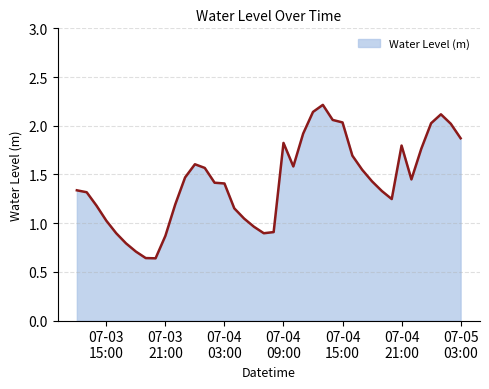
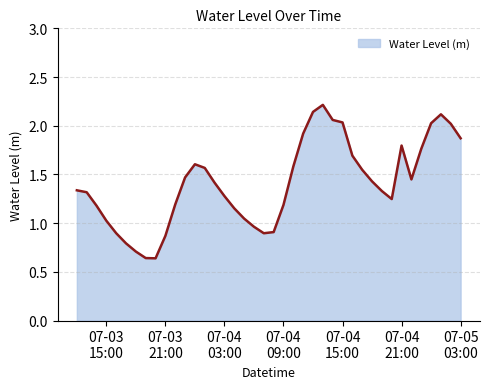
07-04 03:00: 1.4 -> 1.3
07-04 09:00: 1.8 -> 1.2
